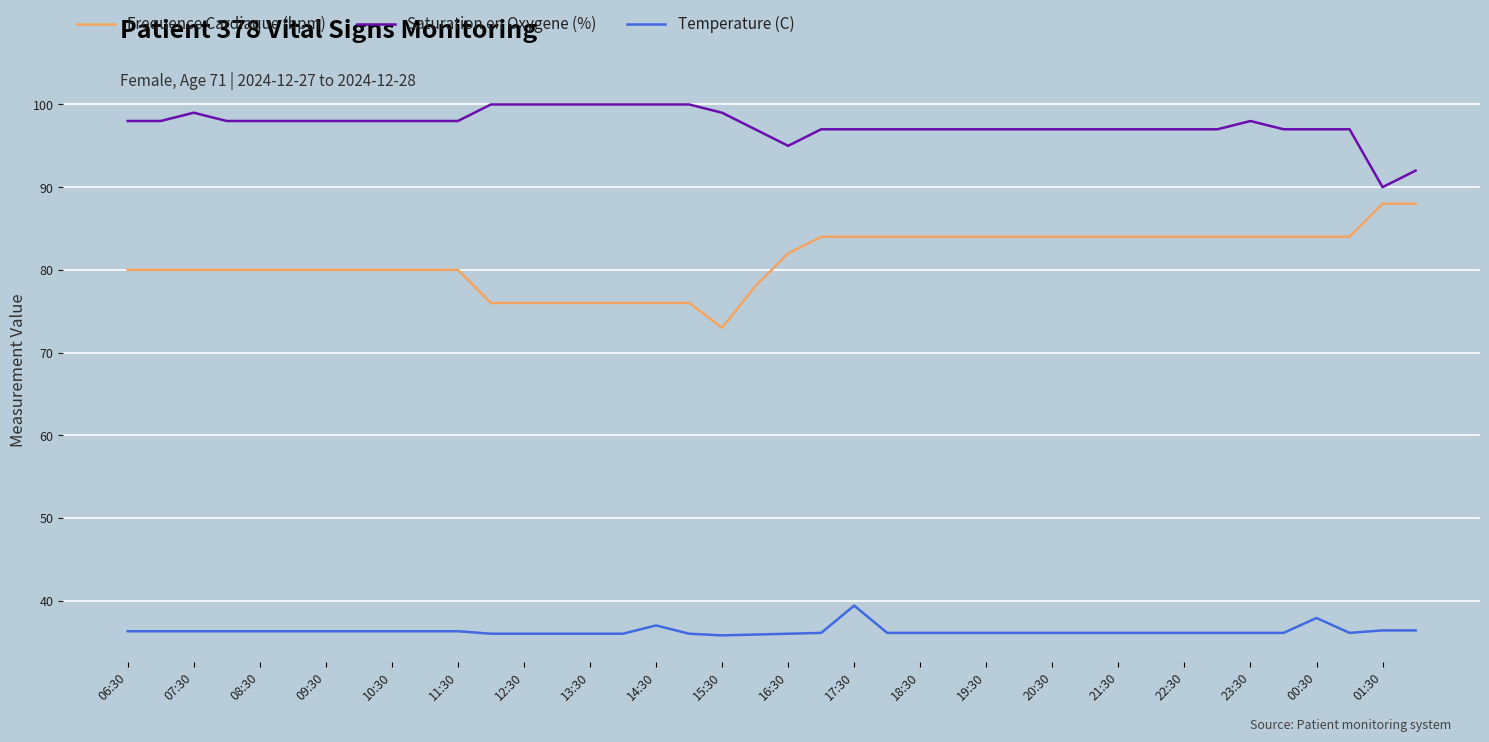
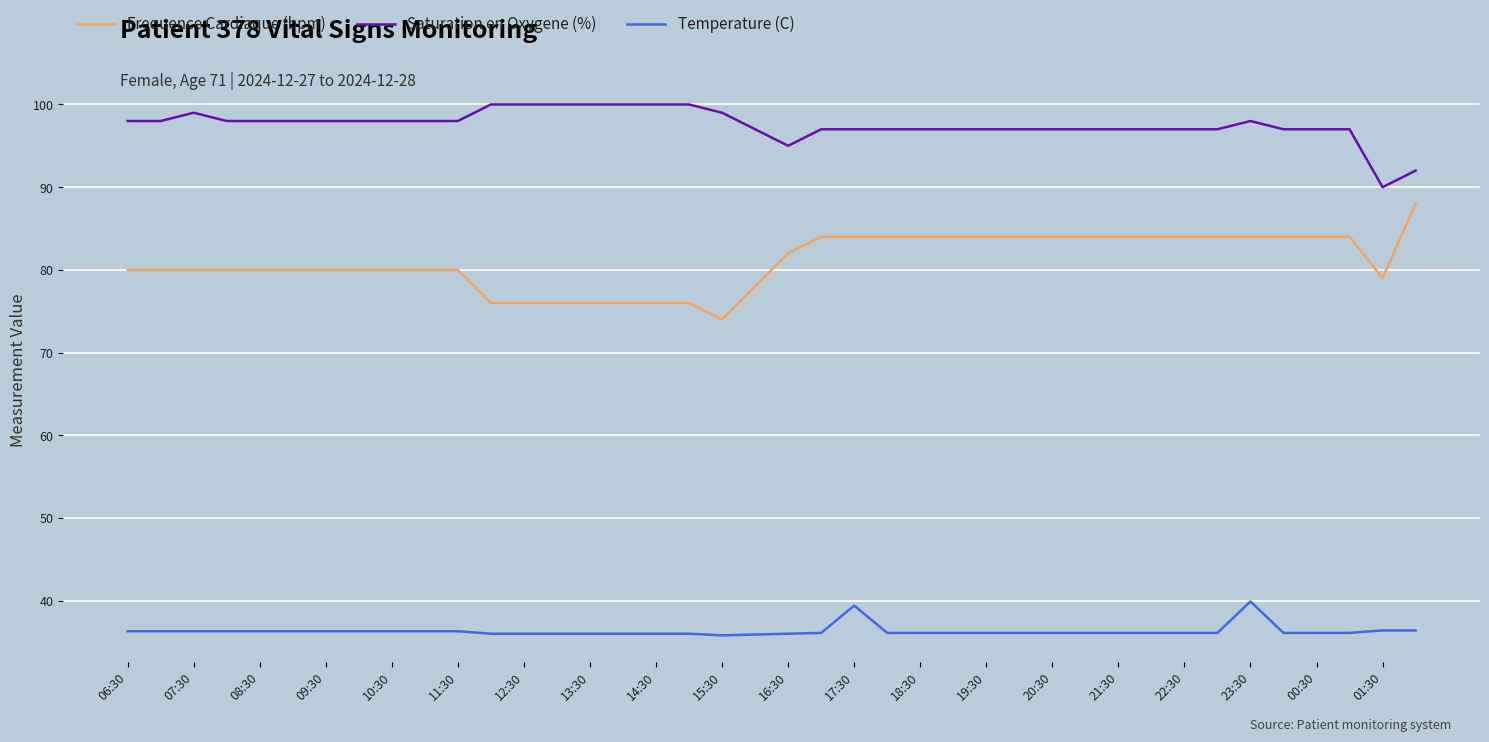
Temperature (C), 14:30: 37 -> 36
Frequence Cardiaque (bpm), 15:30: 73 -> 74
Temperature (C), 23:30: 36 -> 40
Temperature (C), 00:30: 38 -> 36
Frequence Cardiaque (bpm), 01:30: 88 -> 79
